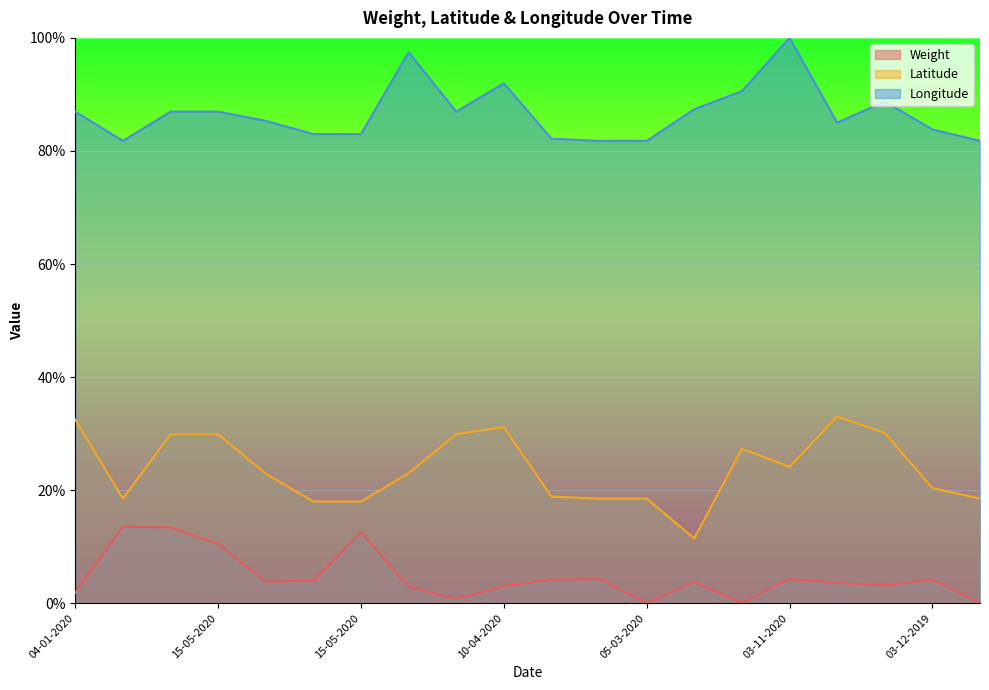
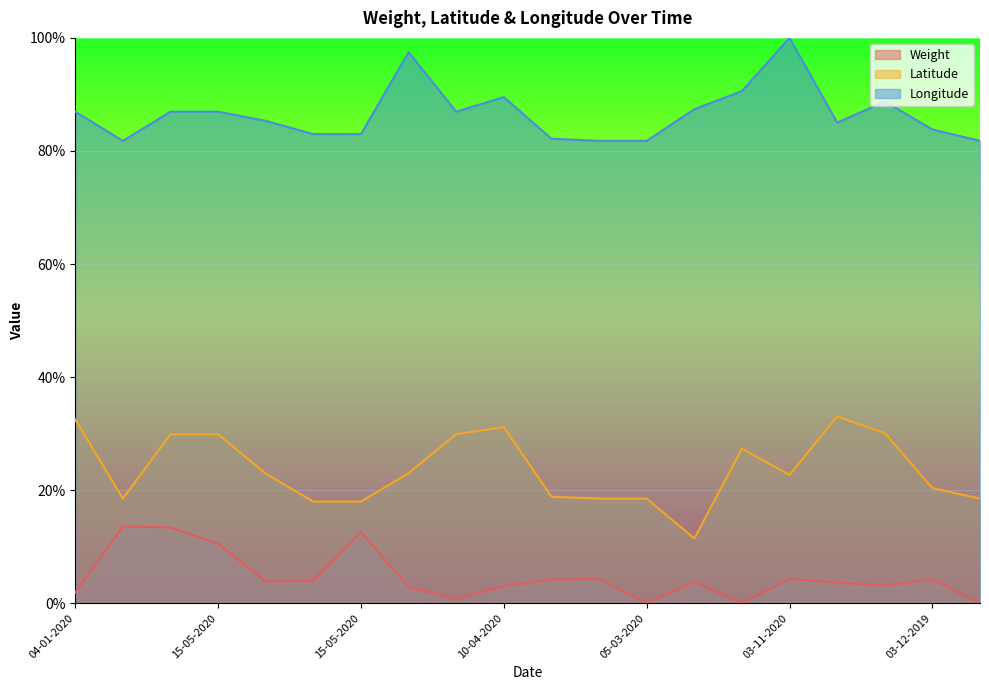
Longitude, 10-04-2020: 92% -> 90%
Latitude, 03-11-2020: 24% -> 23%
